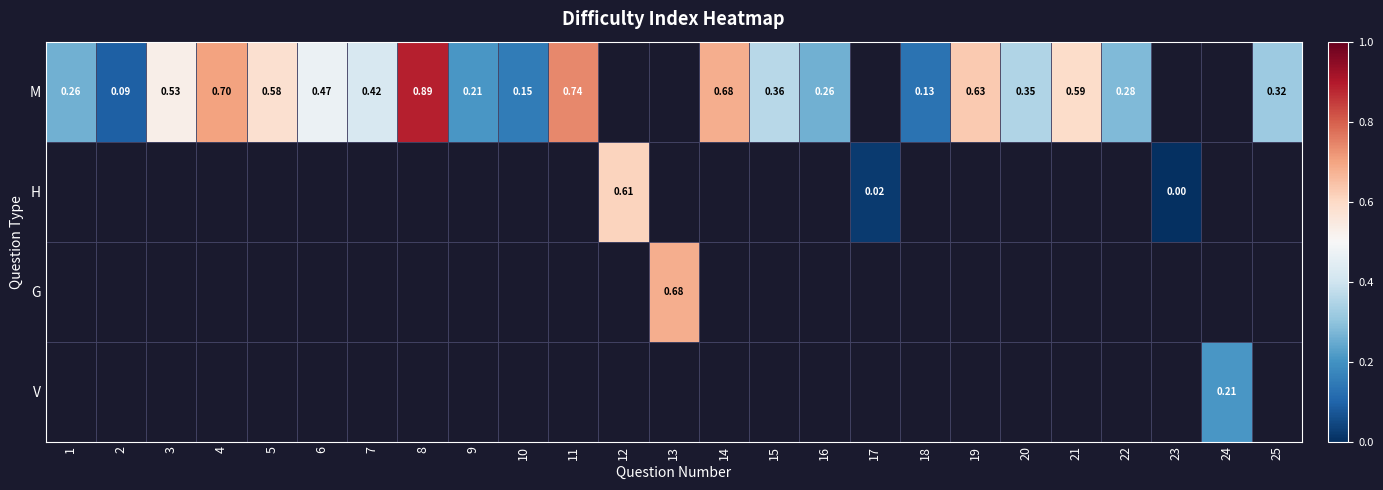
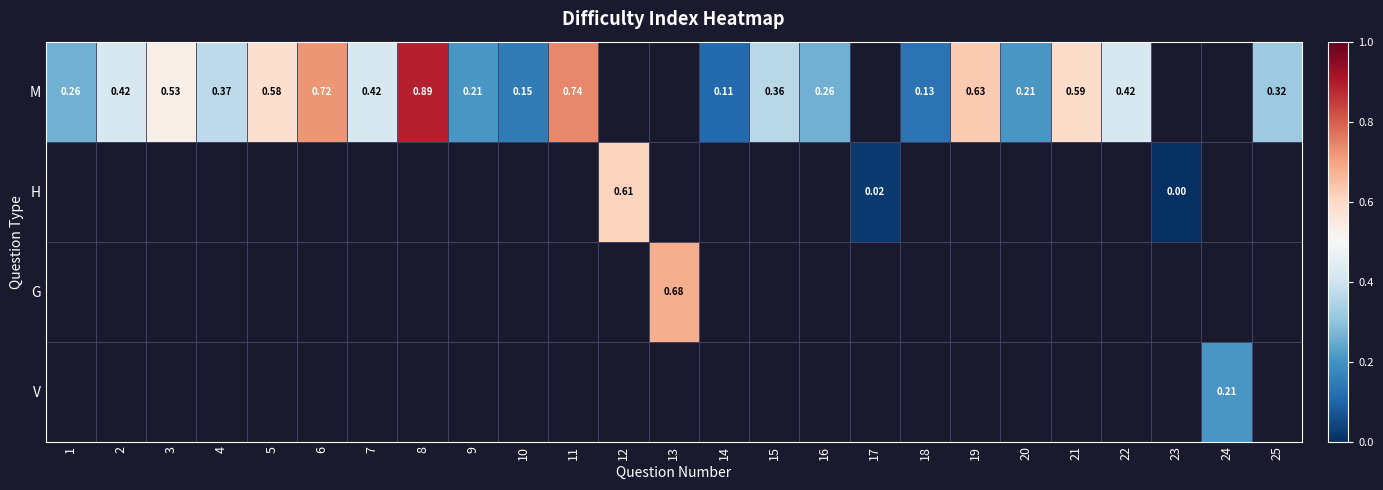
M, 2: 0.09 -> 0.42
M, 4: 0.70 -> 0.37
M, 6: 0.47 -> 0.72
M, 14: 0.68 -> 0.11
M, 20: 0.35 -> 0.21
M, 22: 0.28 -> 0.42
